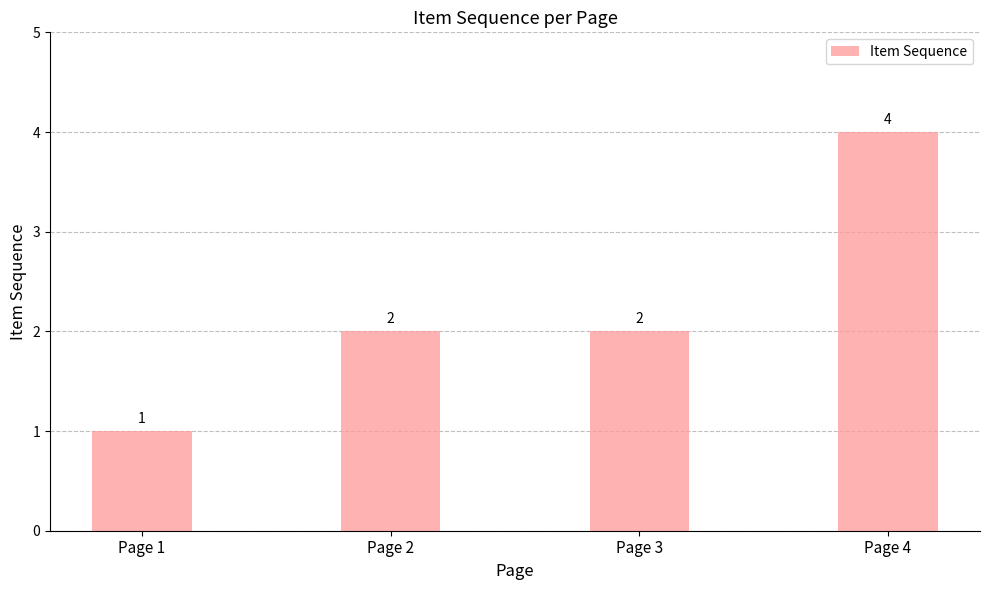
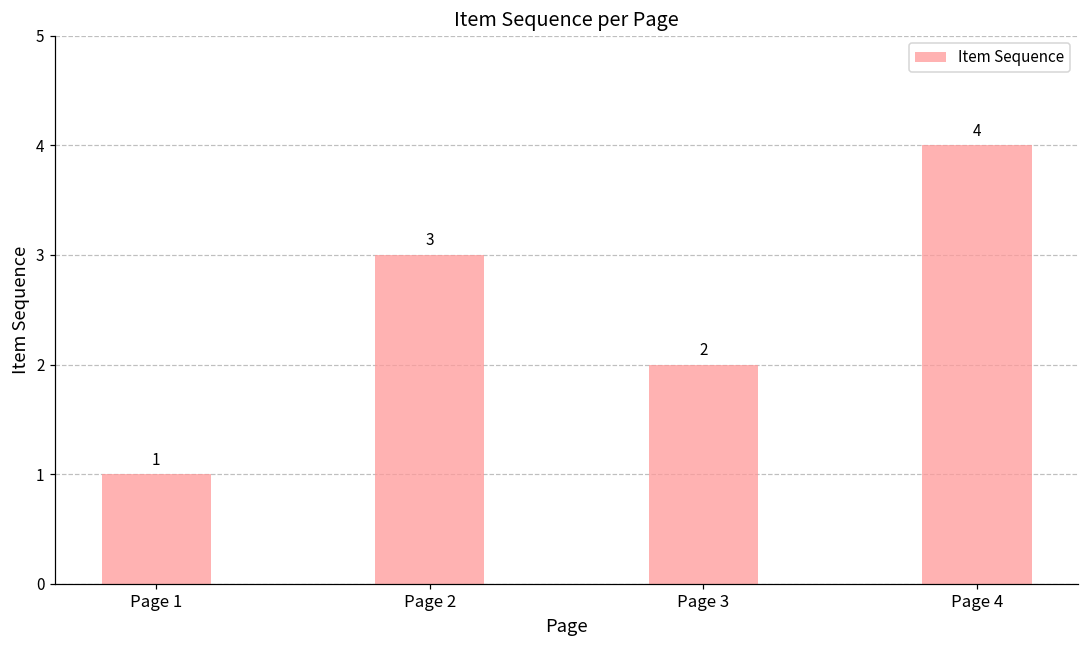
Page 2: 2 -> 3
